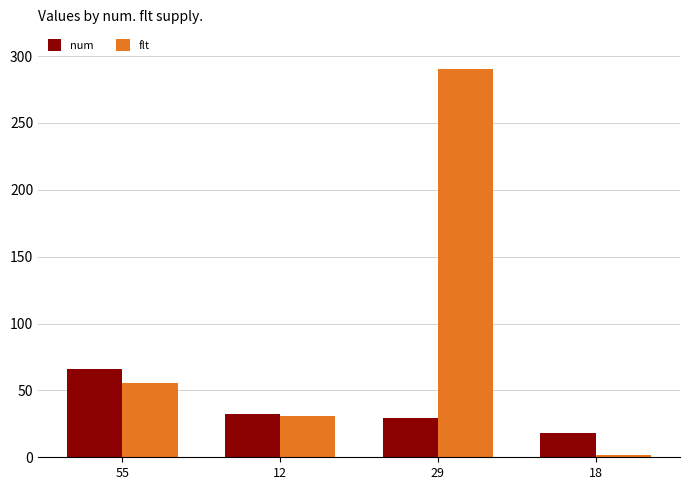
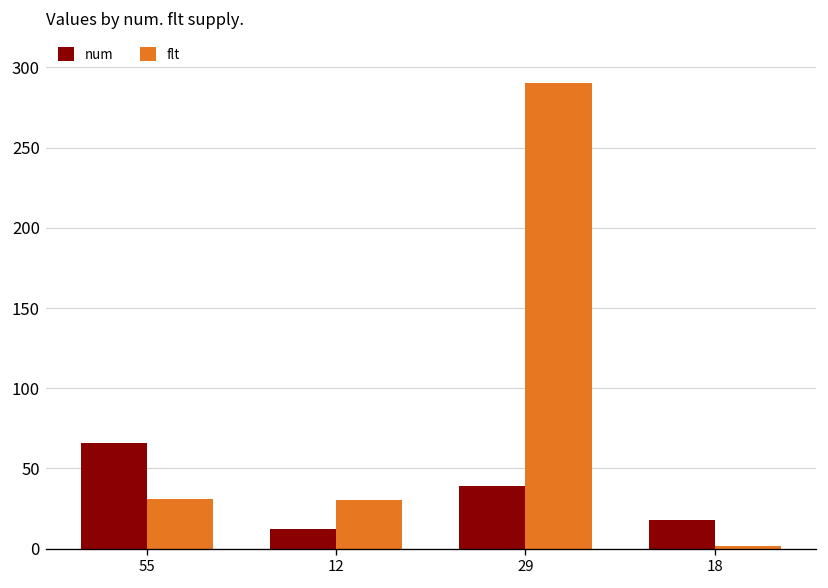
flt, 55: 56 -> 31
num, 12: 32 -> 12
num, 29: 29 -> 39
